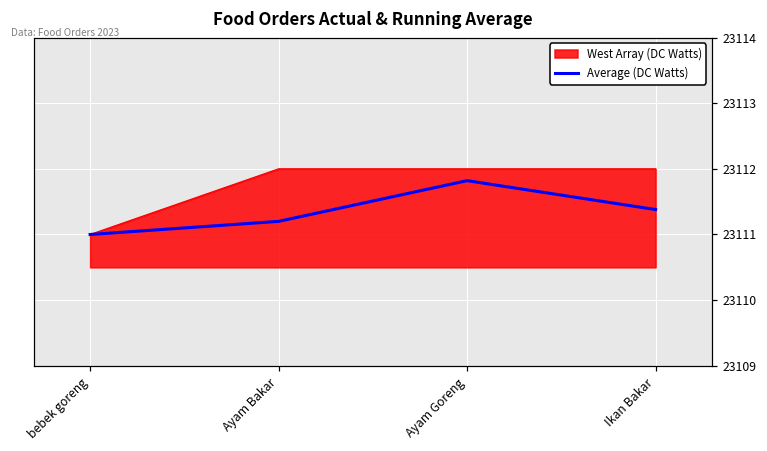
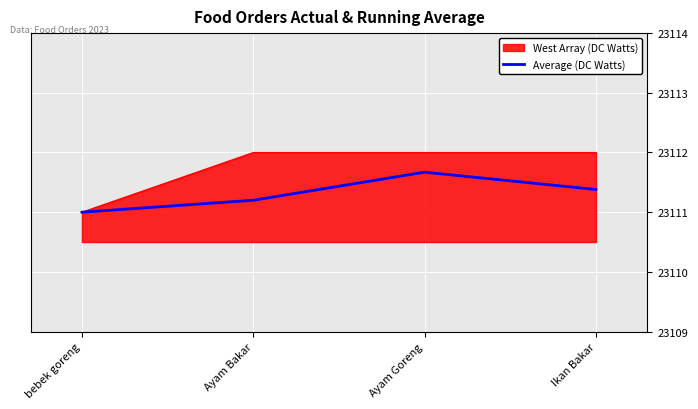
Average (DC Watts), Ayam Goreng: 23111.8 -> 23111.7
